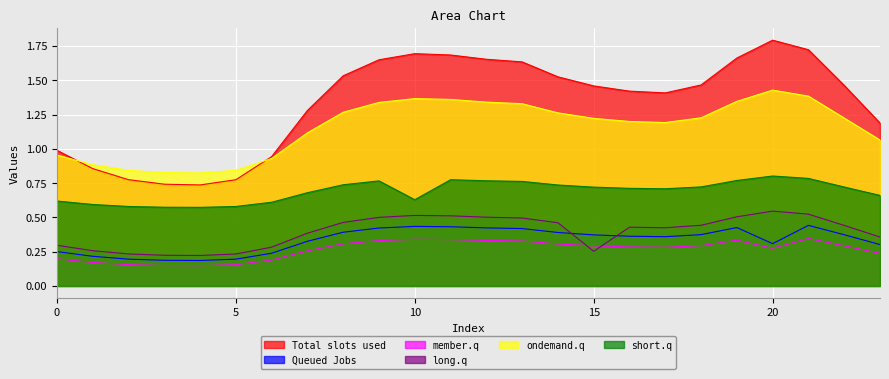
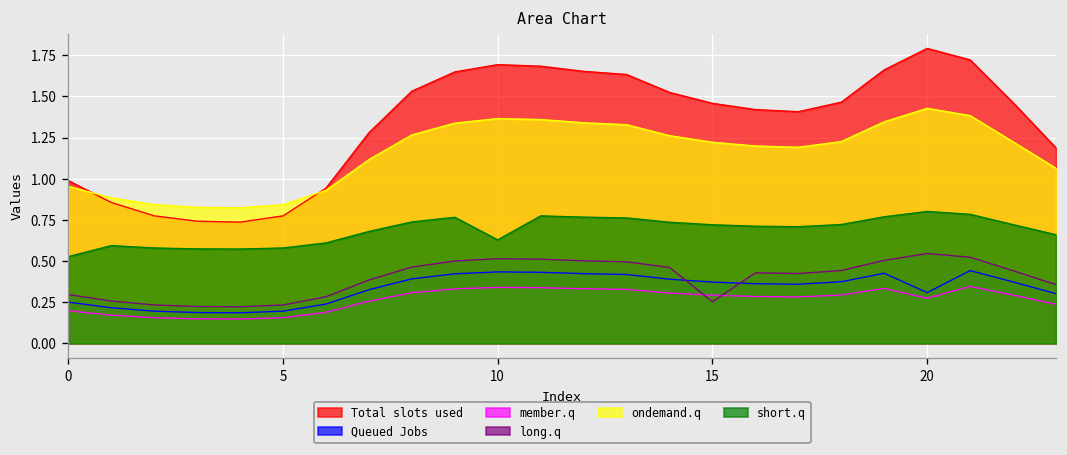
short.q, 0: 0.62 -> 0.53
